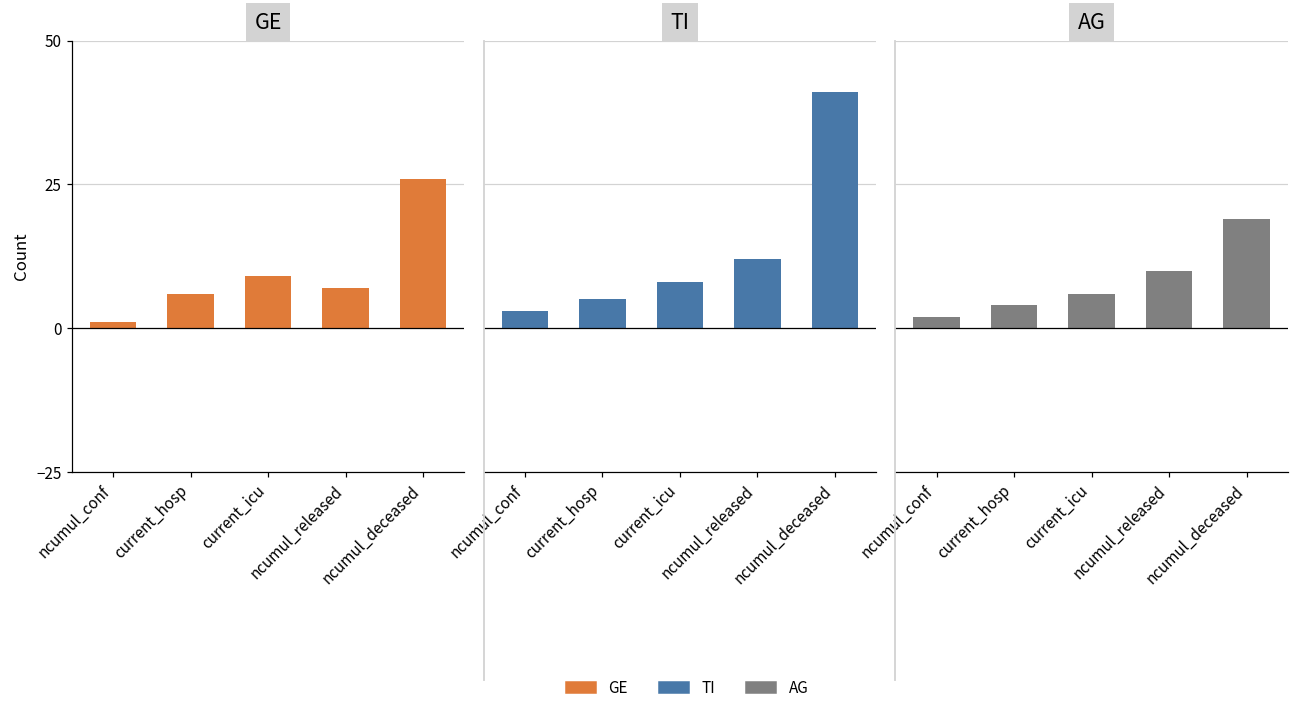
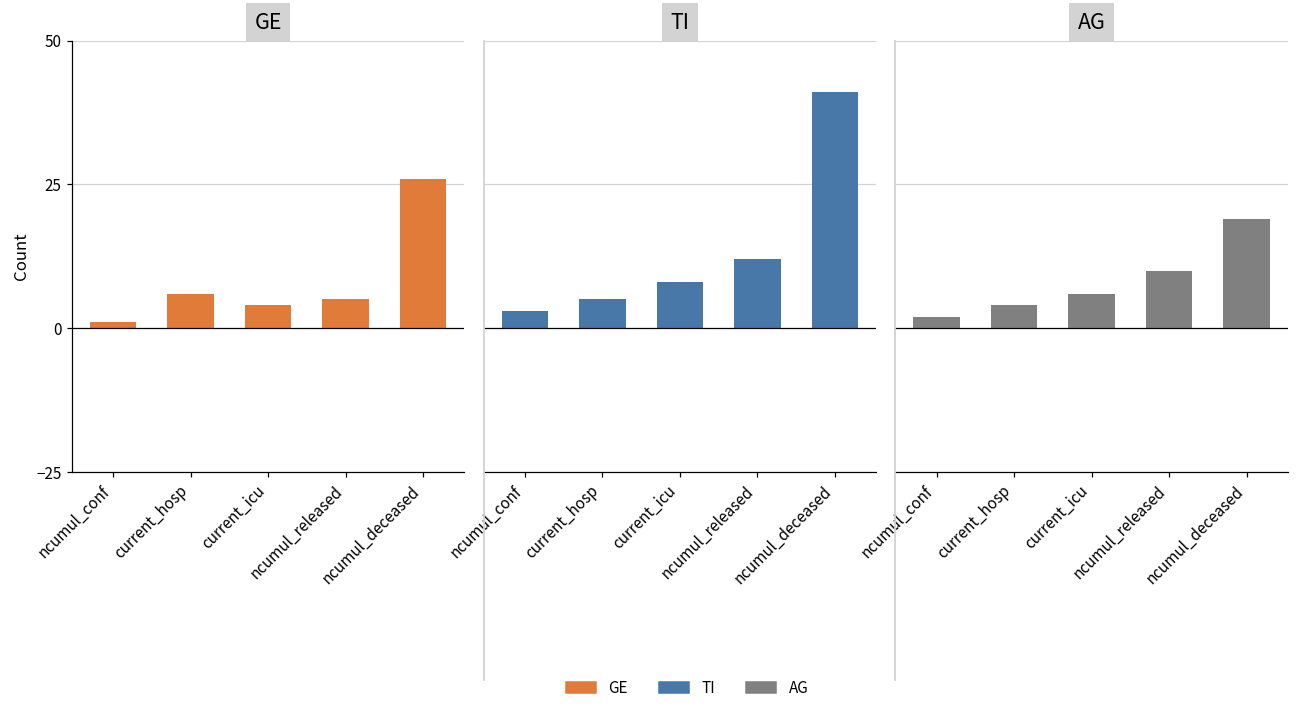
GE, current_icu: 9 -> 4
GE, ncumul_released: 7 -> 5
